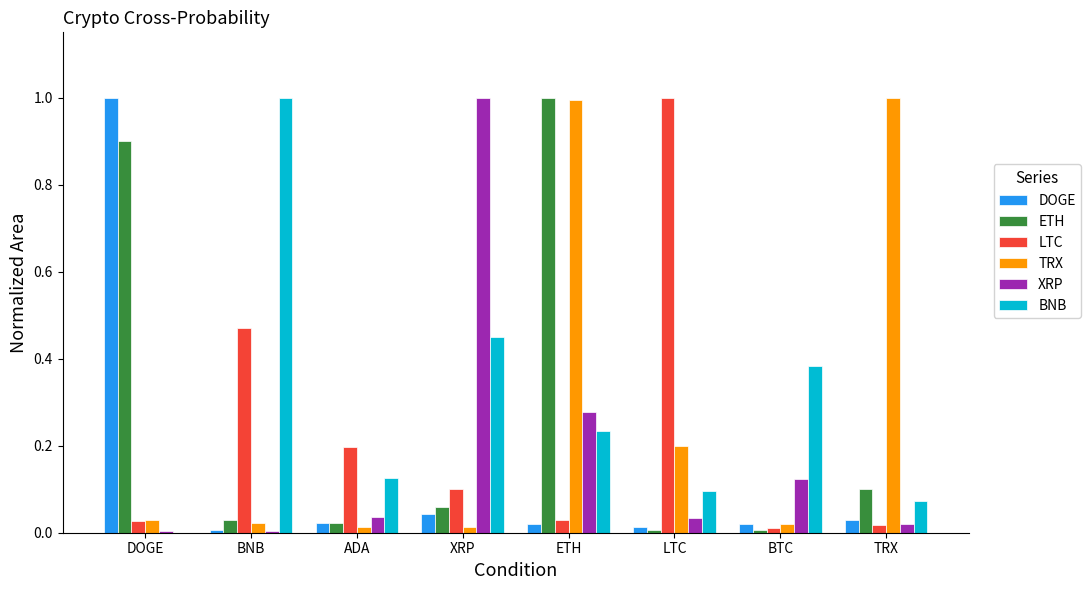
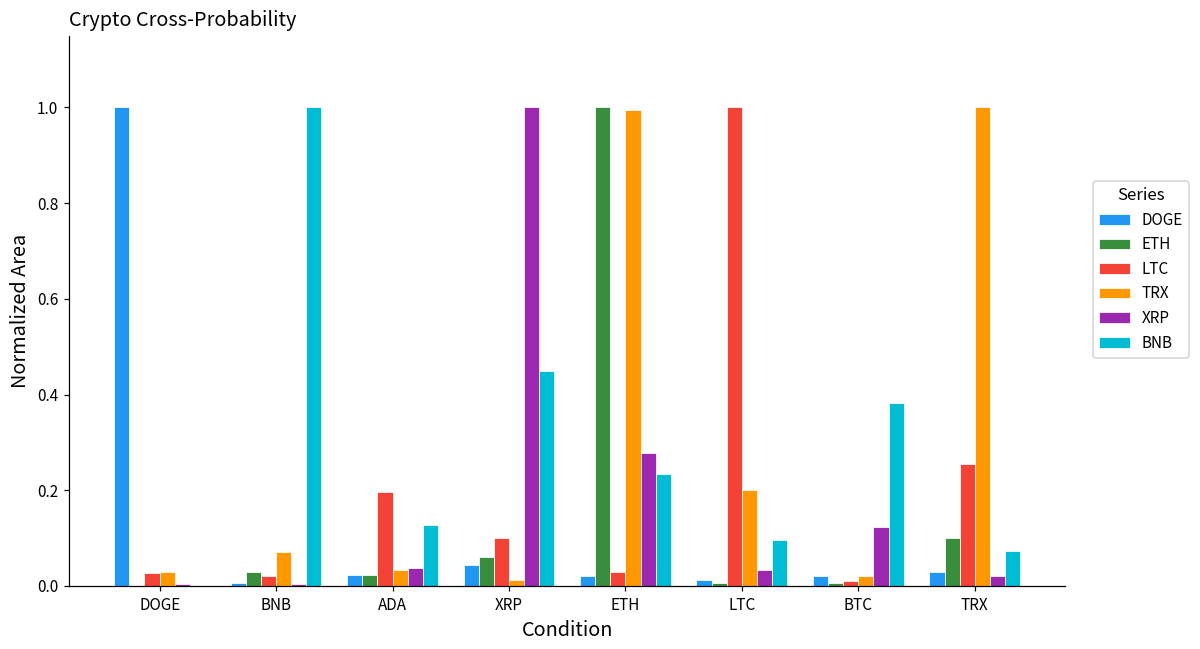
ETH, DOGE: 0.9 -> 0.0
LTC, BNB: 0.47 -> 0.02
TRX, BNB: 0.02 -> 0.07
TRX, ADA: 0.01 -> 0.03
LTC, TRX: 0.02 -> 0.26
